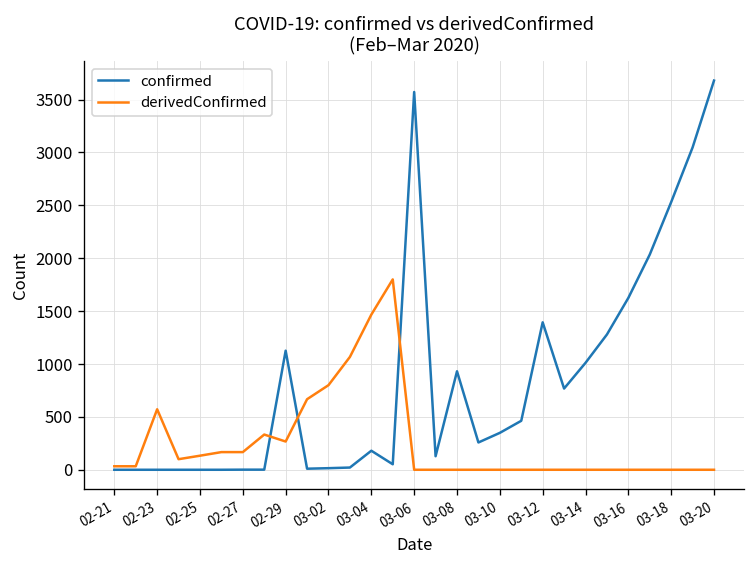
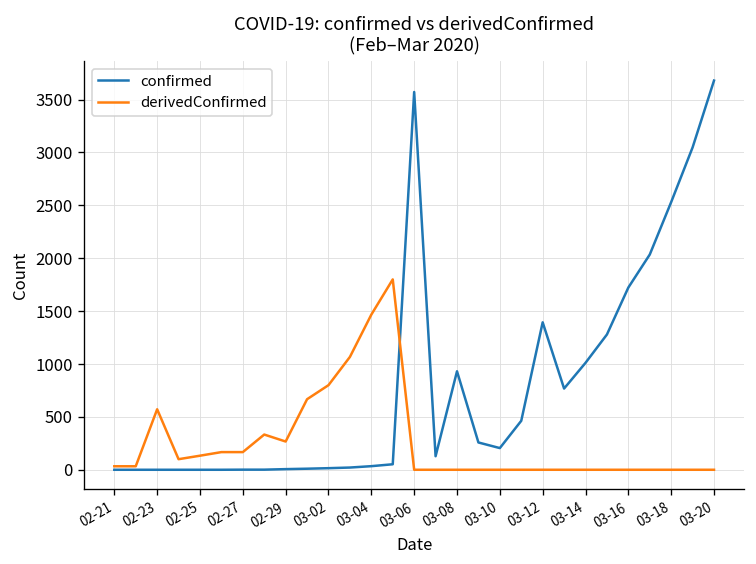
confirmed, 02-29: 1100 -> 0
confirmed, 03-04: 200 -> 0
confirmed, 03-10: 300 -> 200
confirmed, 03-16: 1600 -> 1700
